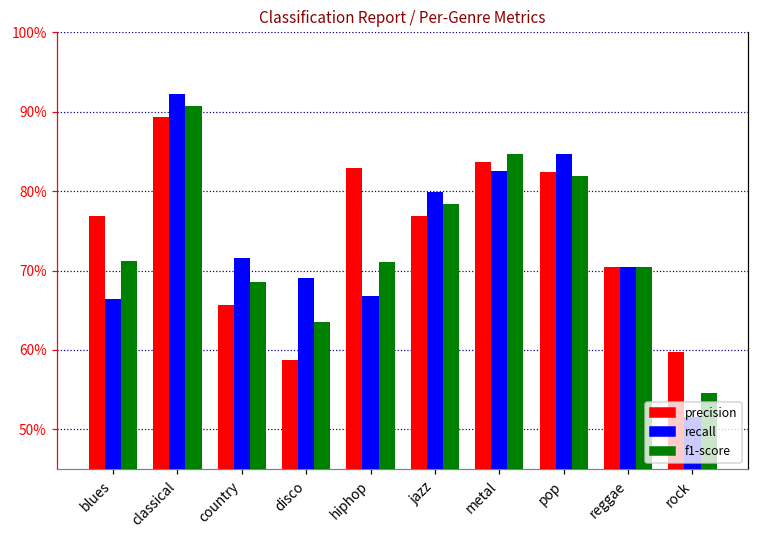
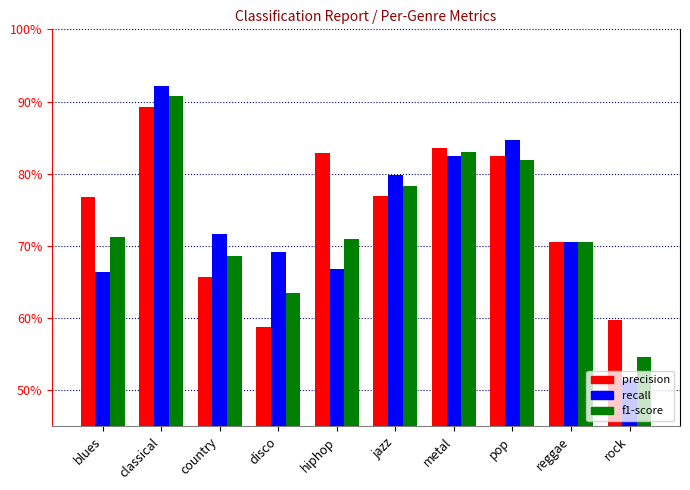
f1-score, metal: 85% -> 83%
